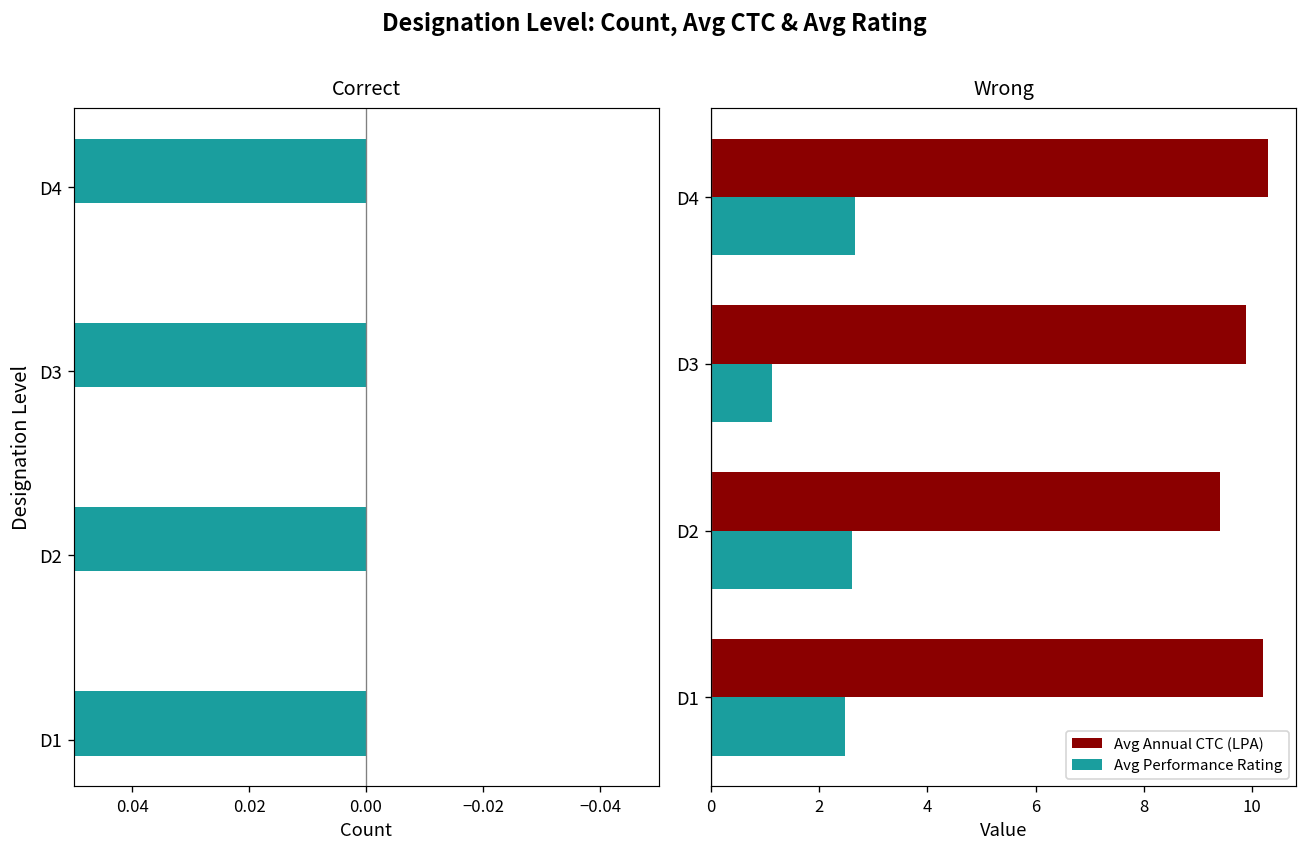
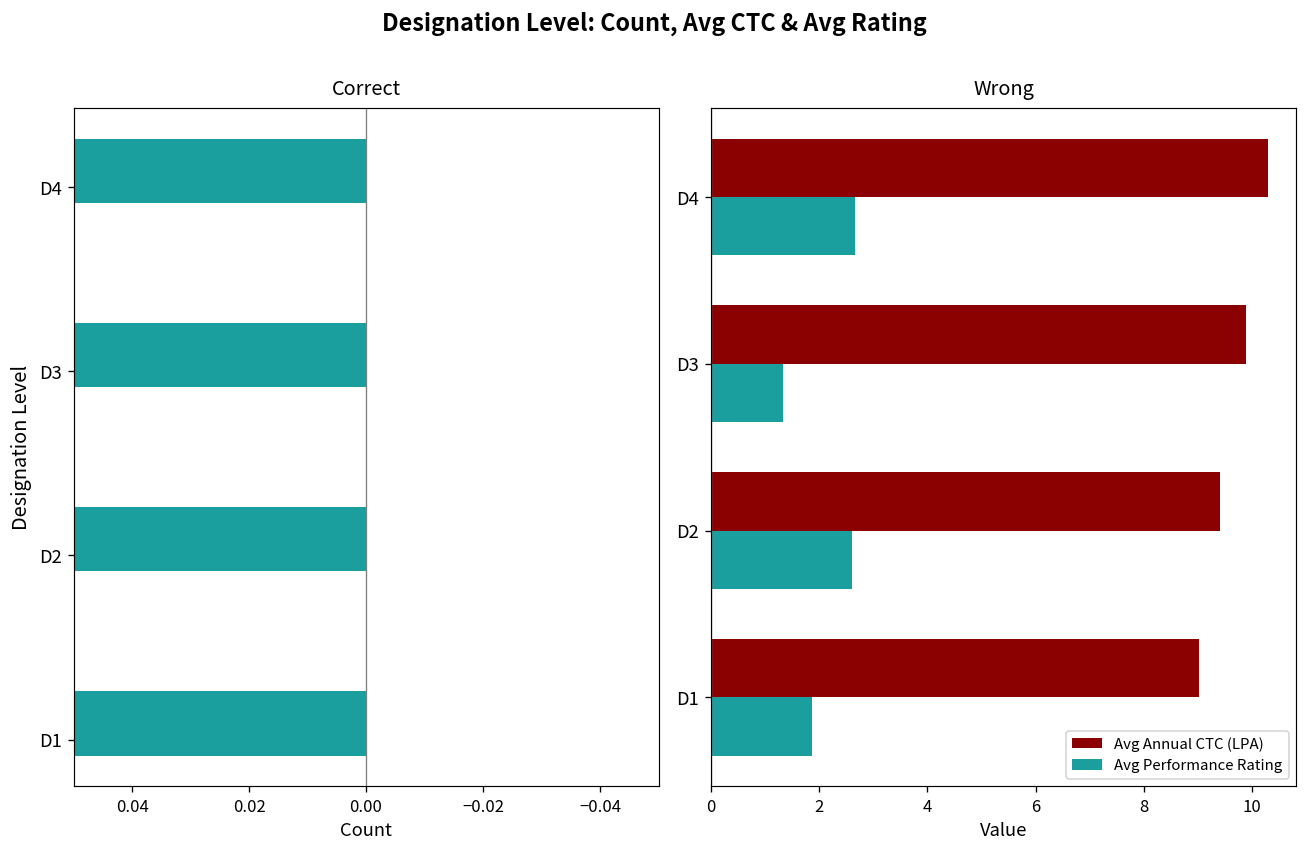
Wrong, Avg Performance Rating, D3: 1.1 -> 1.3
Wrong, Avg Annual CTC (LPA), D1: 10.2 -> 9.0
Wrong, Avg Performance Rating, D1: 2.5 -> 1.9
